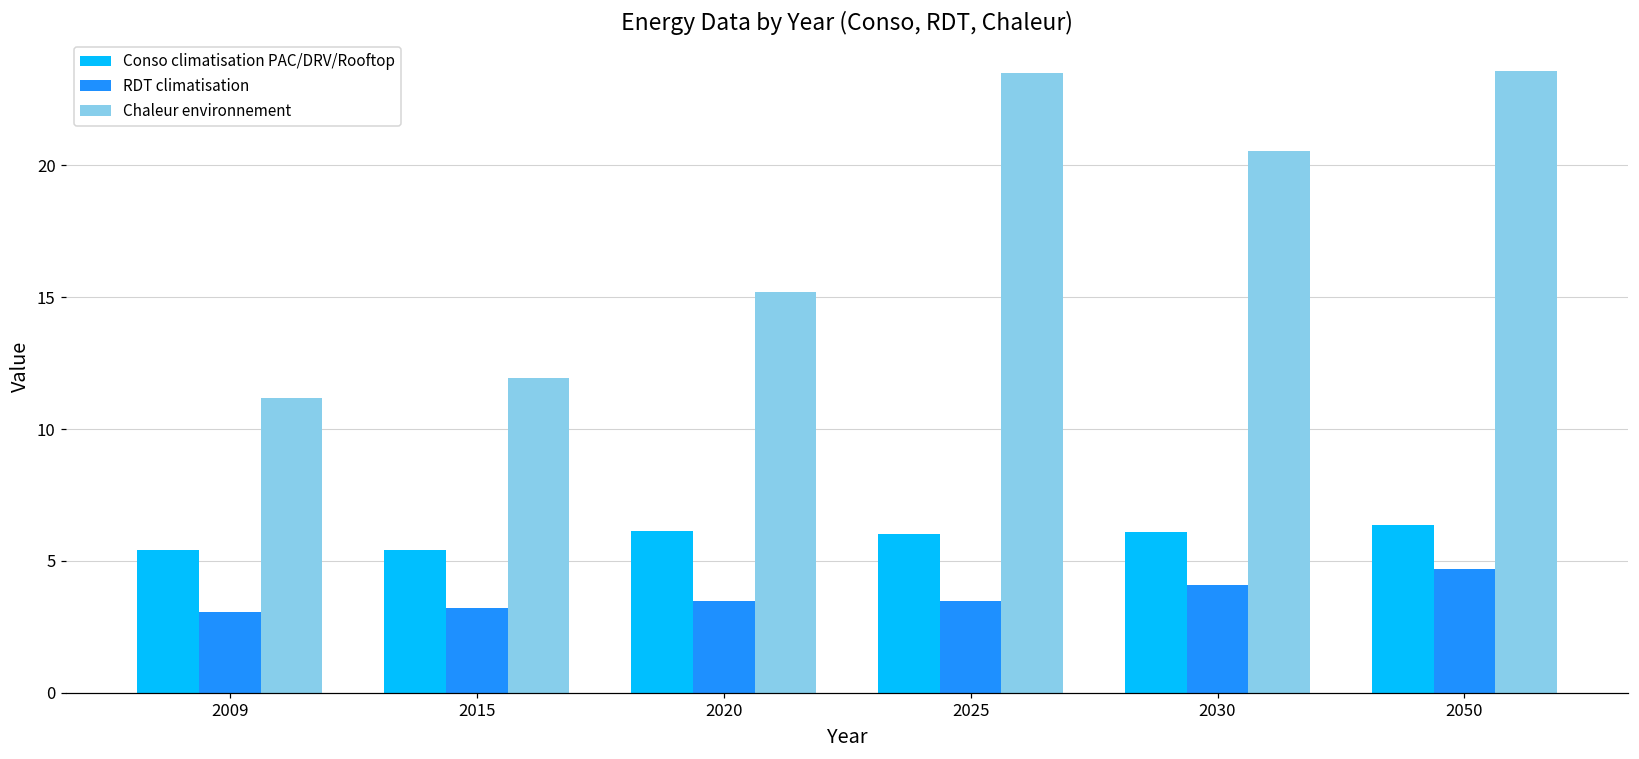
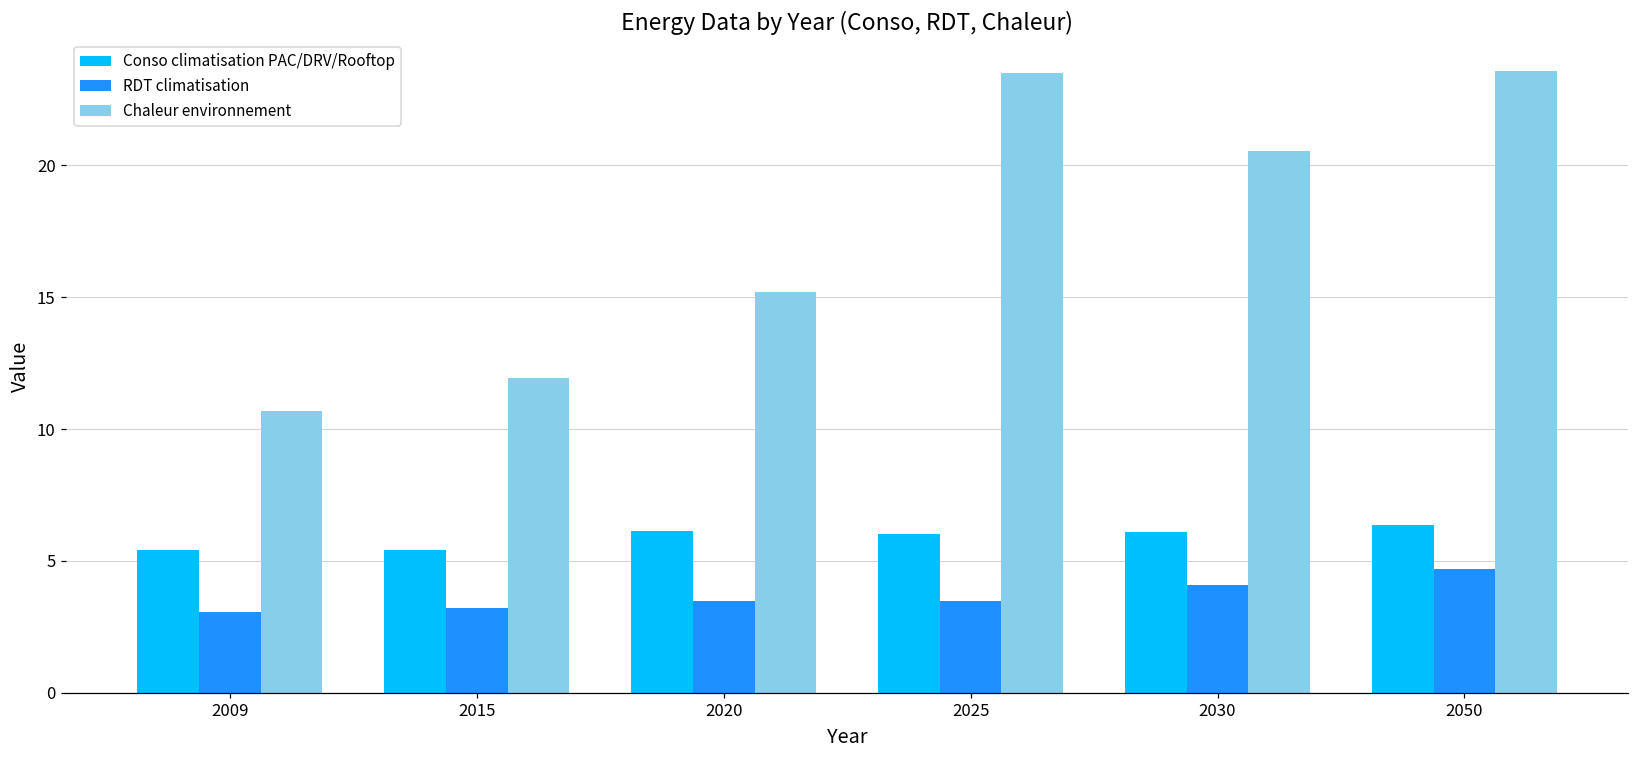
Chaleur environnement, 2009: 11.2 -> 10.7
